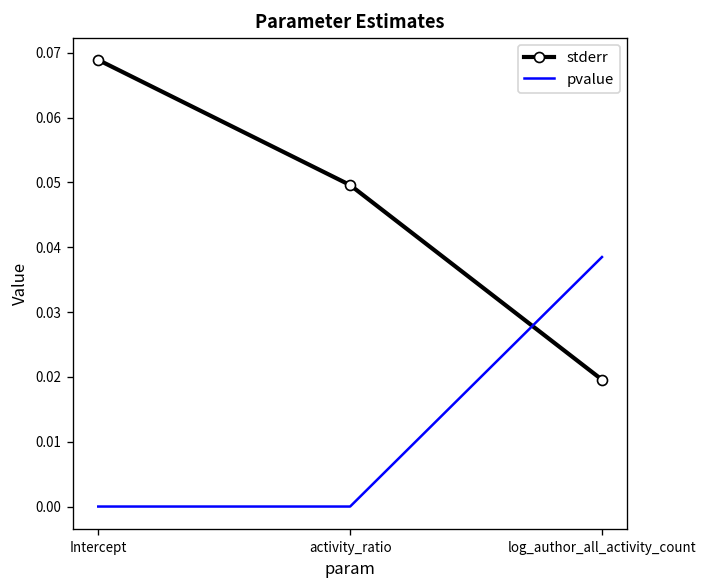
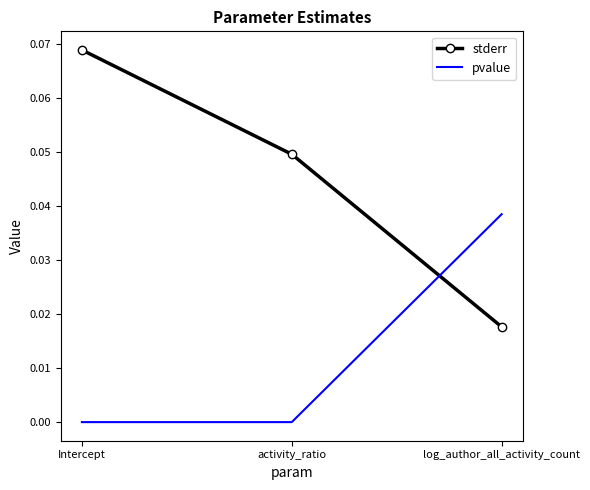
stderr, log_author_all_activity_count: 0.020 -> 0.018
